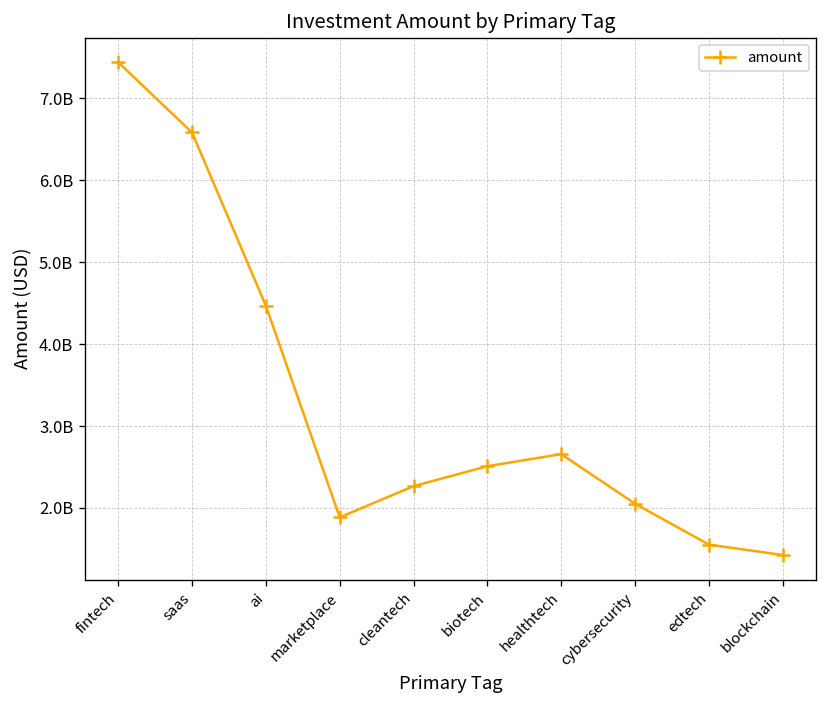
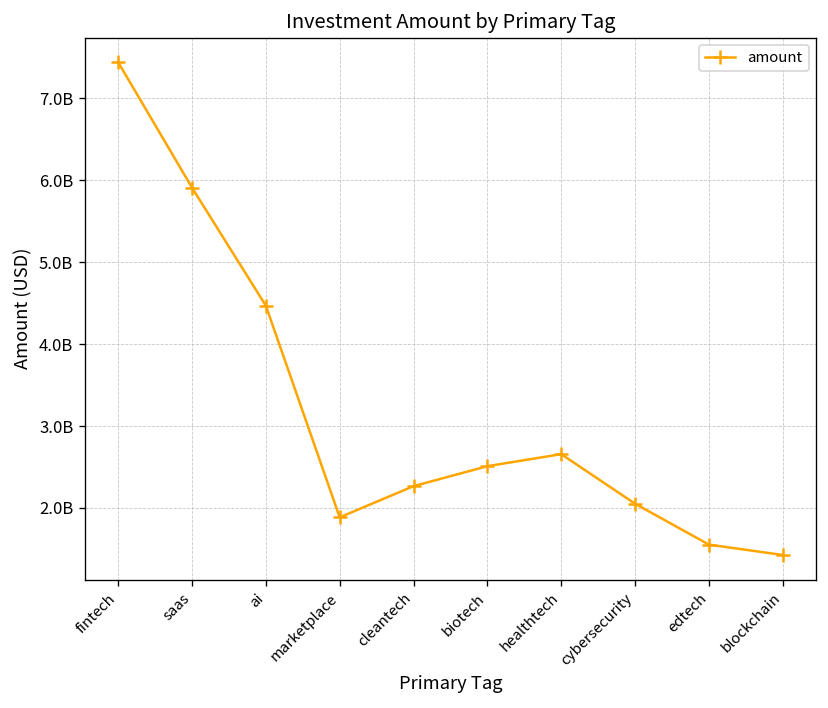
saas: 6600000000 -> 5900000000
